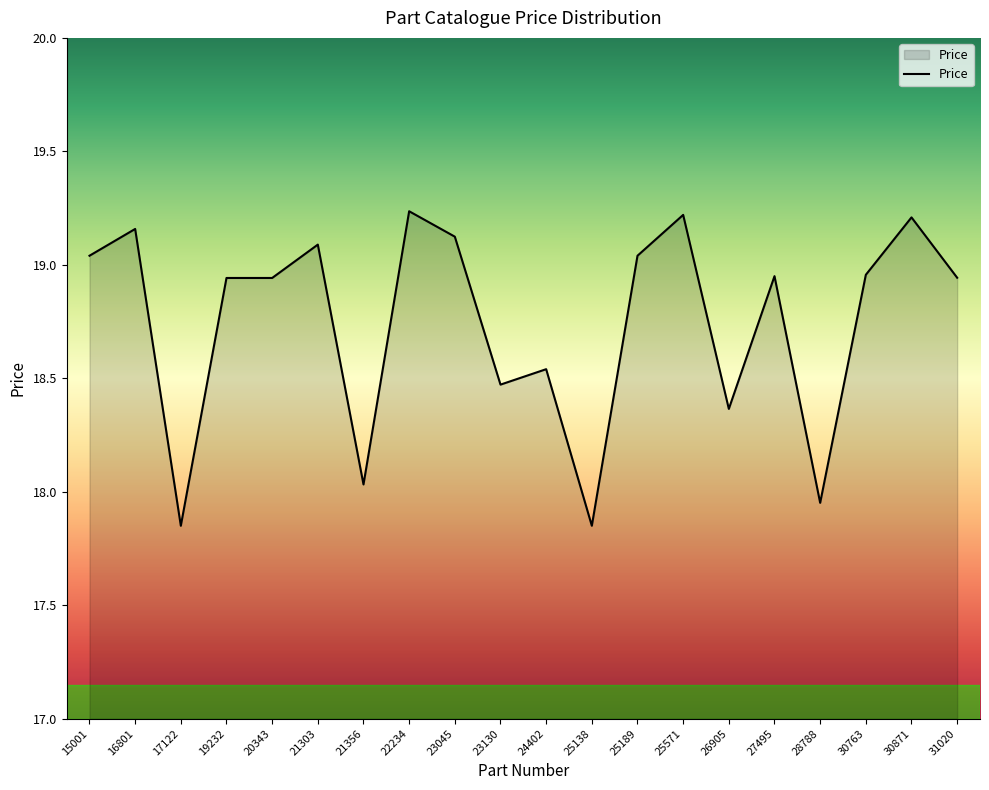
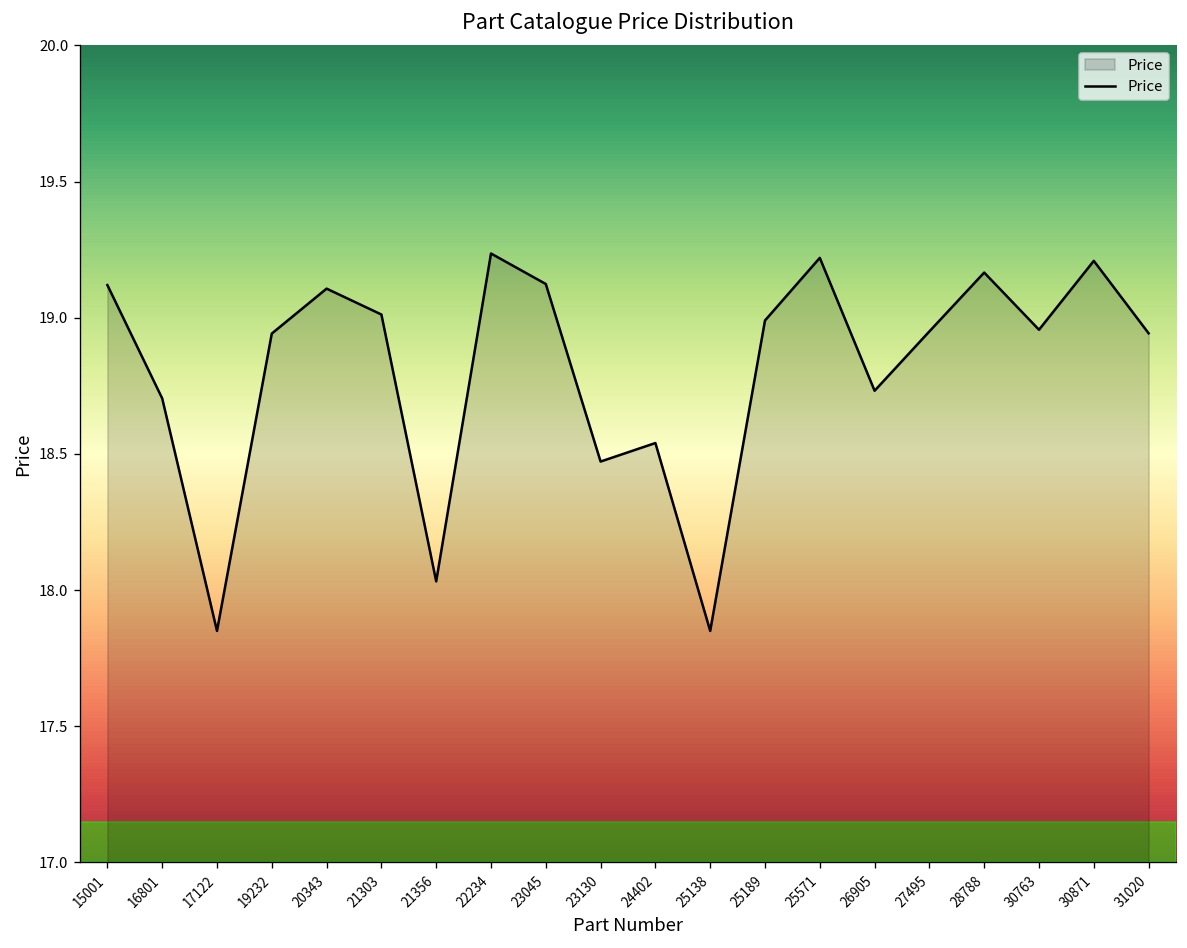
15001: 19.04 -> 19.12
16801: 19.16 -> 18.70
20343: 18.94 -> 19.11
21303: 19.09 -> 19.01
25189: 19.04 -> 18.99
26905: 18.37 -> 18.73
28788: 17.95 -> 19.17
